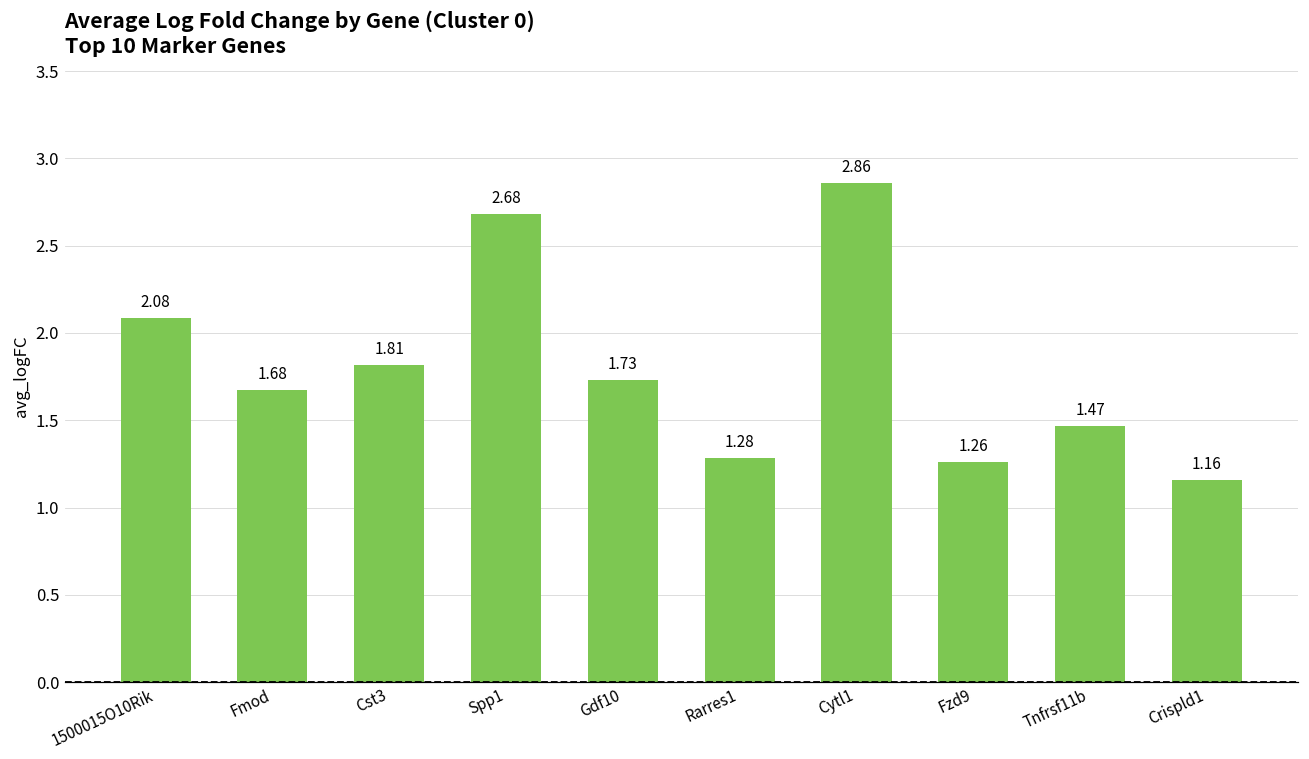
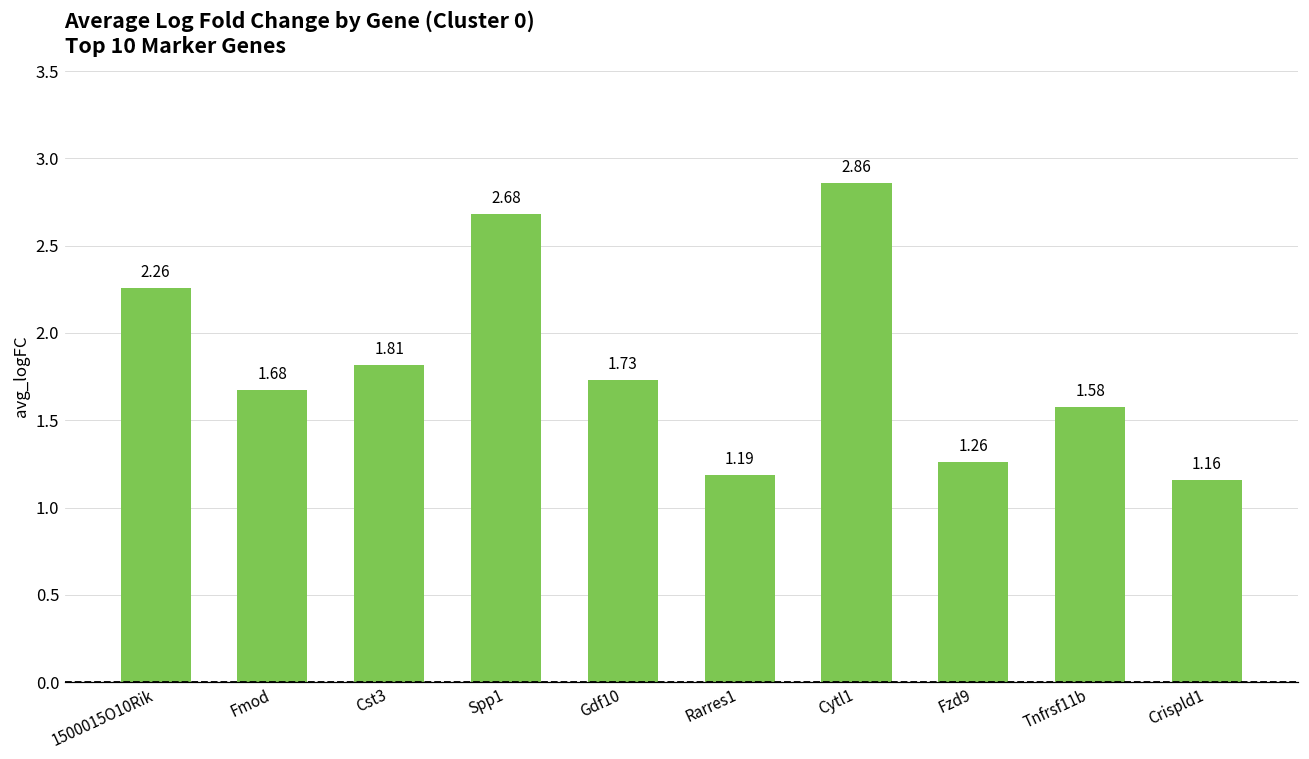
1500015O10Rik: 2.08 -> 2.26
Rarres1: 1.28 -> 1.19
Tnfrsf11b: 1.47 -> 1.58
